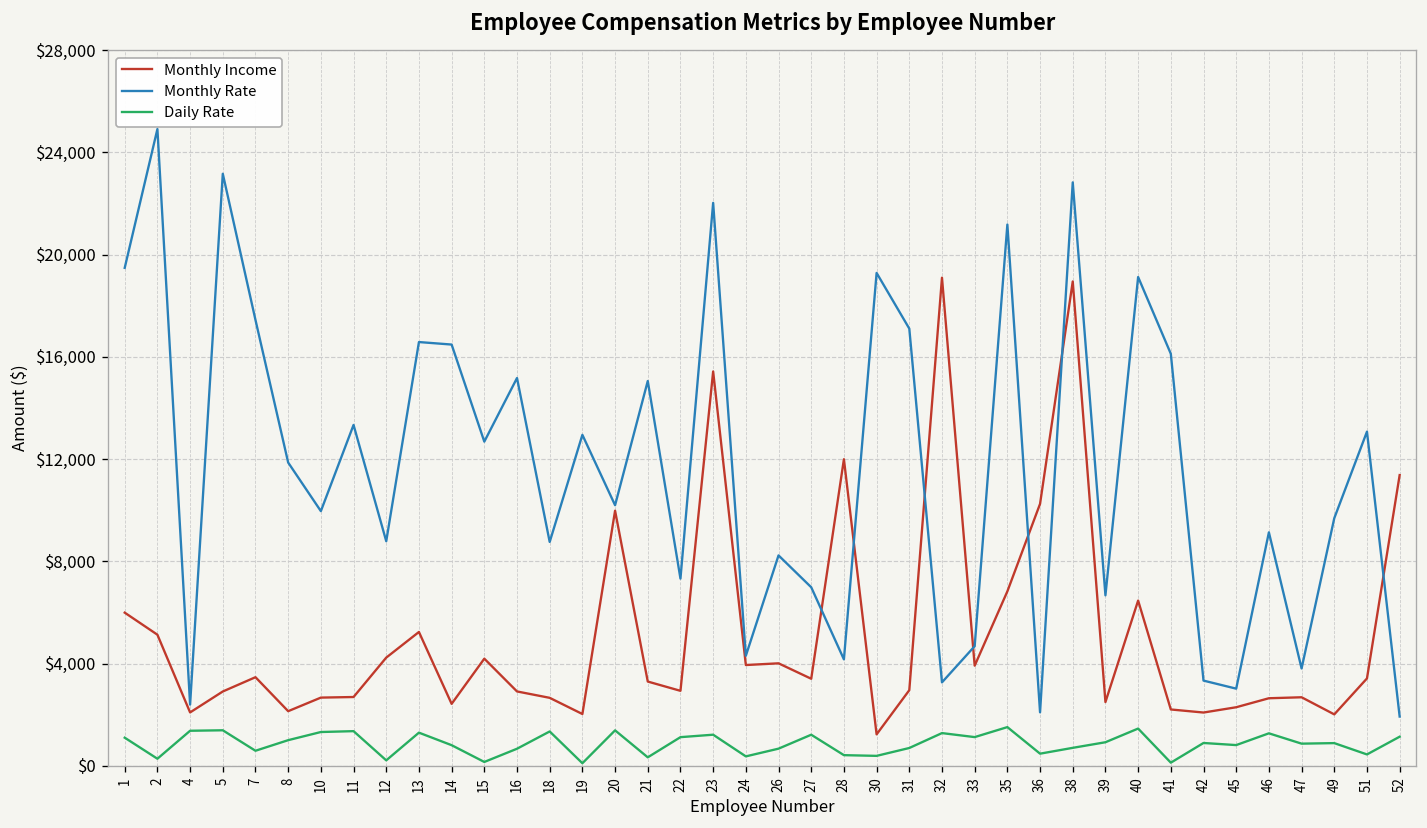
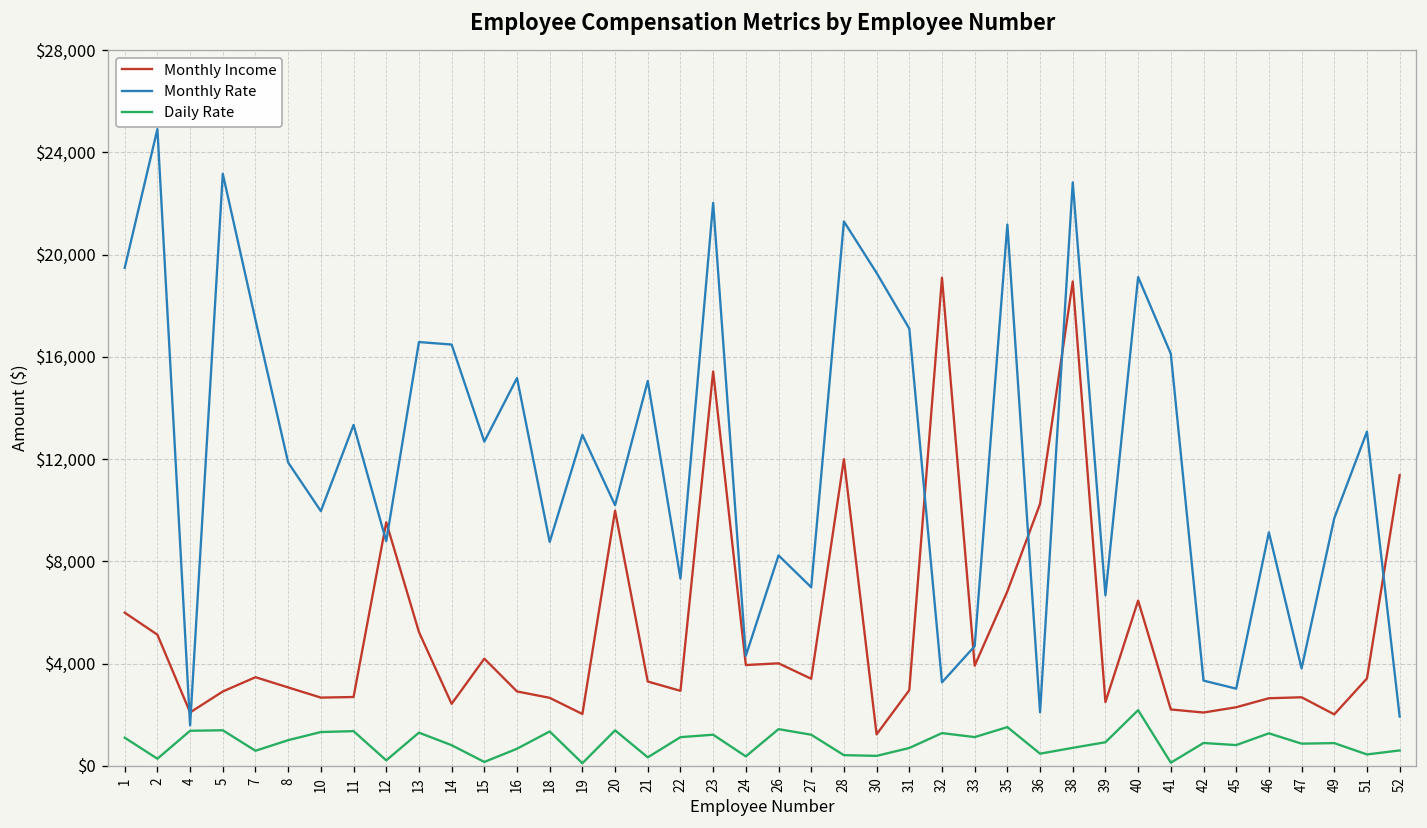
Monthly Rate, 4: $2,400 -> $1,600
Monthly Income, 8: $2,100 -> $3,100
Monthly Income, 12: $4,200 -> $9,500
Daily Rate, 26: $700 -> $1,400
Monthly Rate, 28: $4,200 -> $21,300
Daily Rate, 40: $1,500 -> $2,200
Daily Rate, 52: $1,100 -> $600
